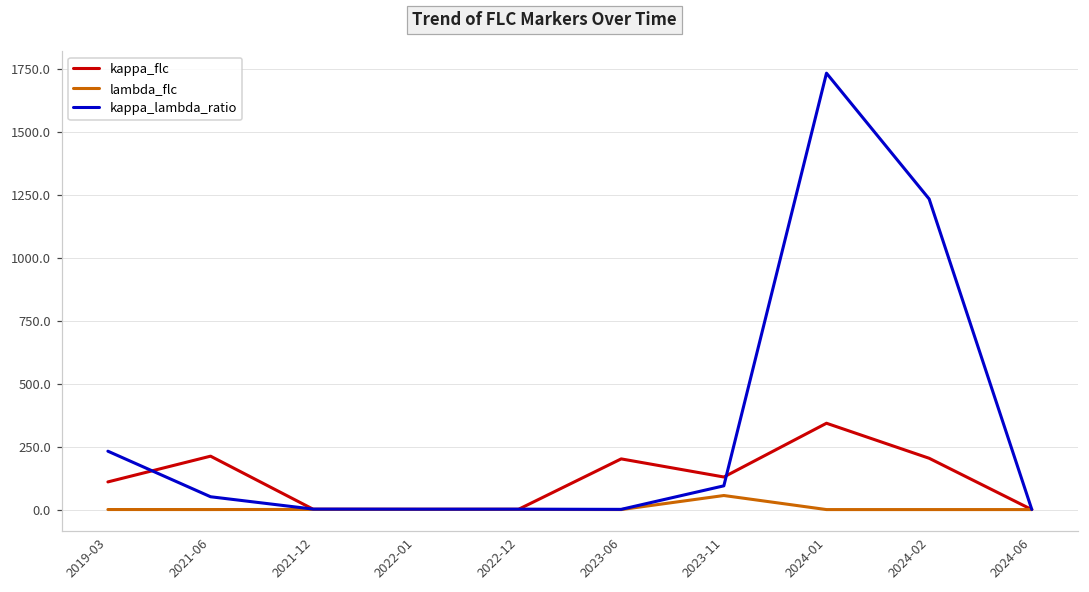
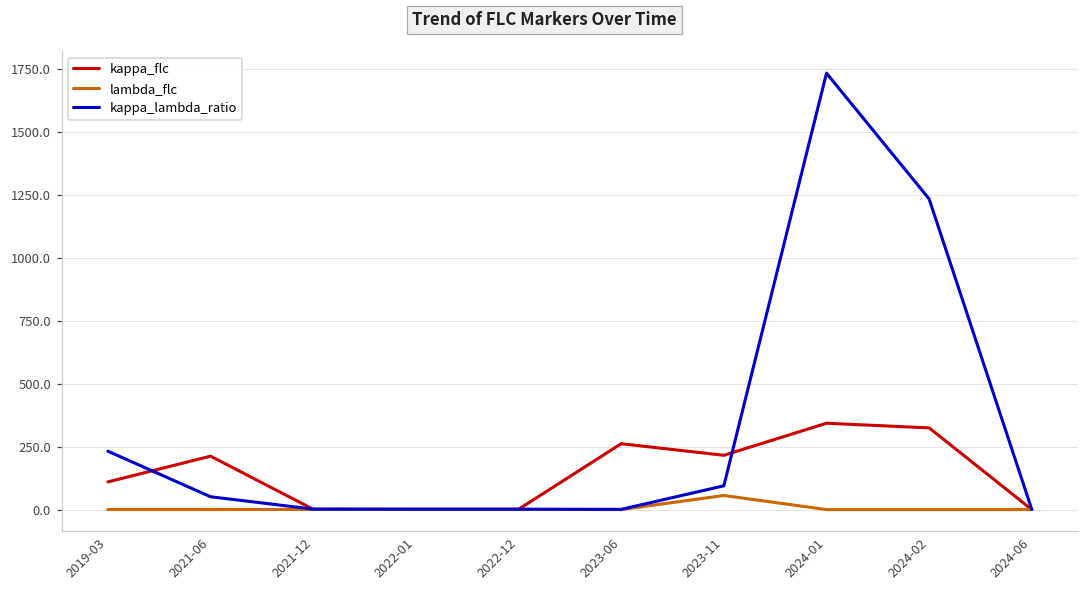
kappa_flc, 2023-06: 200 -> 260
kappa_flc, 2023-11: 130 -> 220
kappa_flc, 2024-02: 200 -> 320
